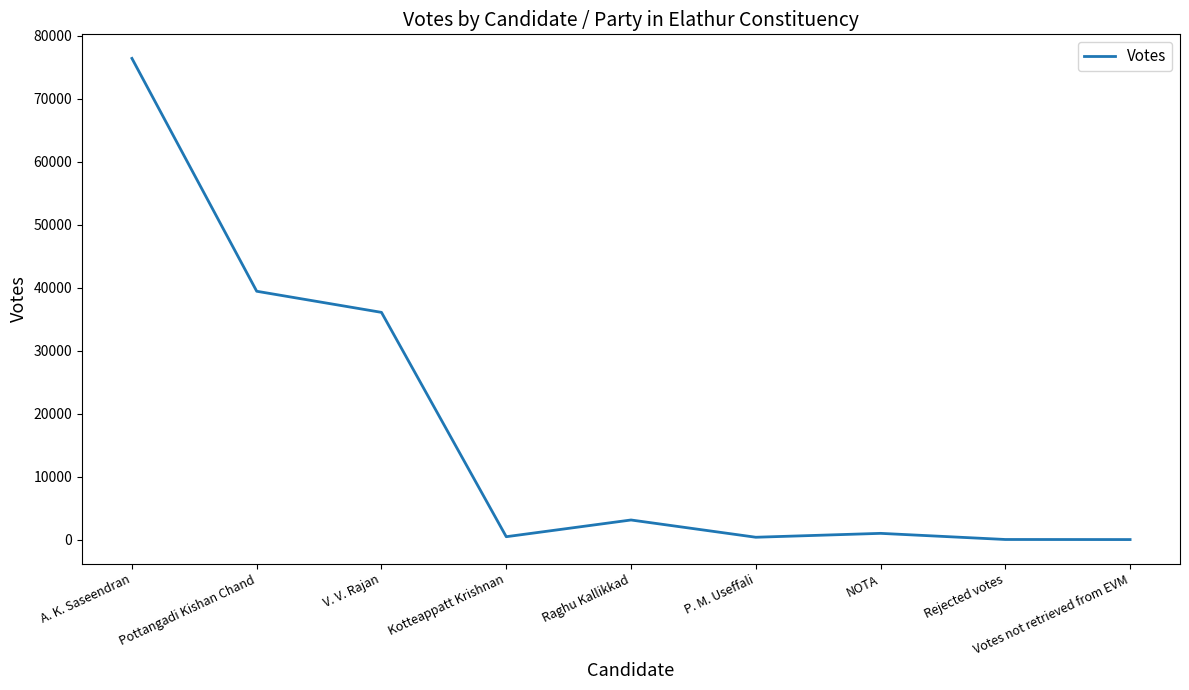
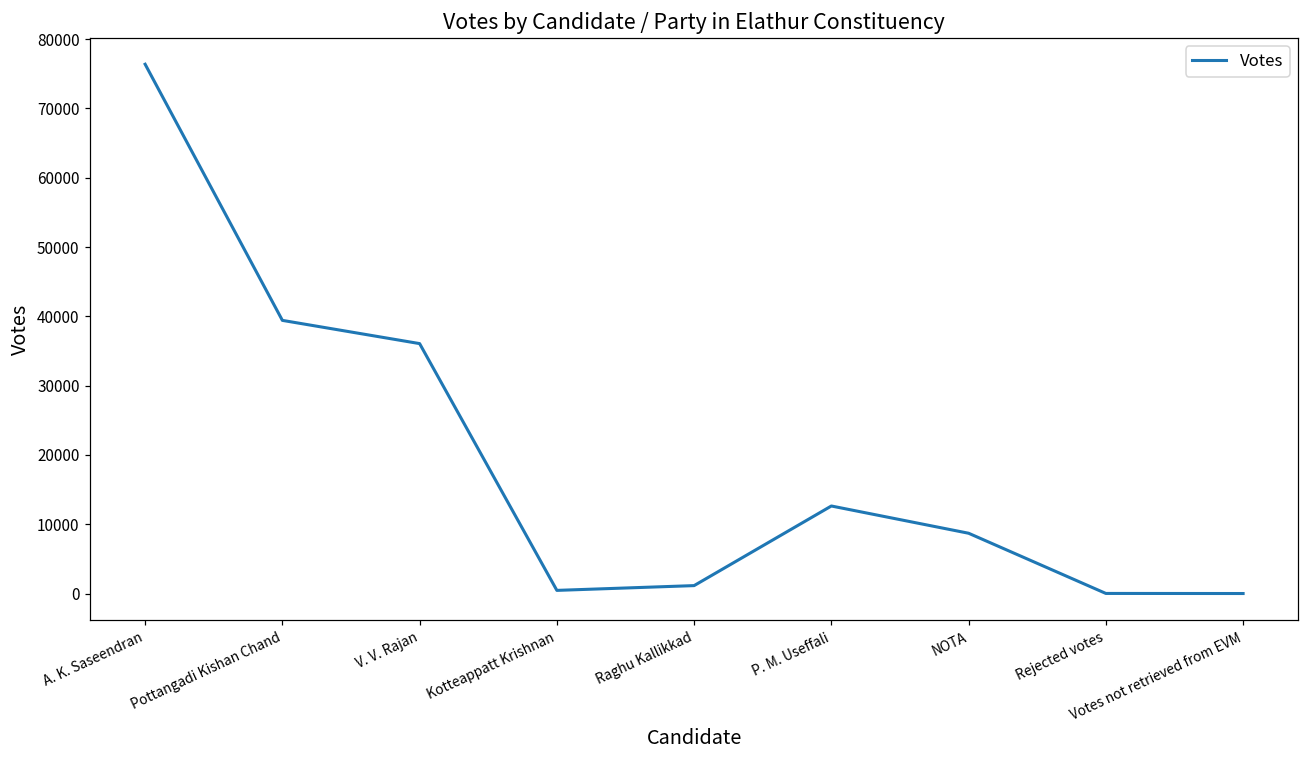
Raghu Kallikkad: 3000 -> 1000
P. M. Useffali: 0 -> 13000
NOTA: 1000 -> 9000
